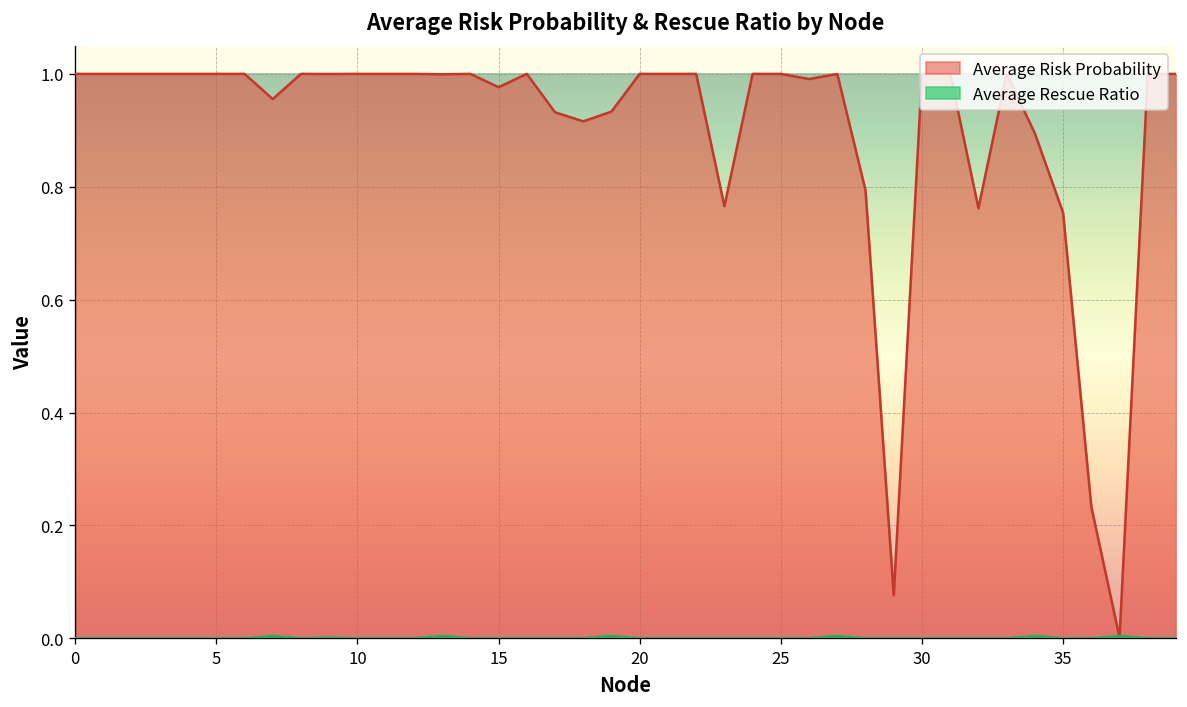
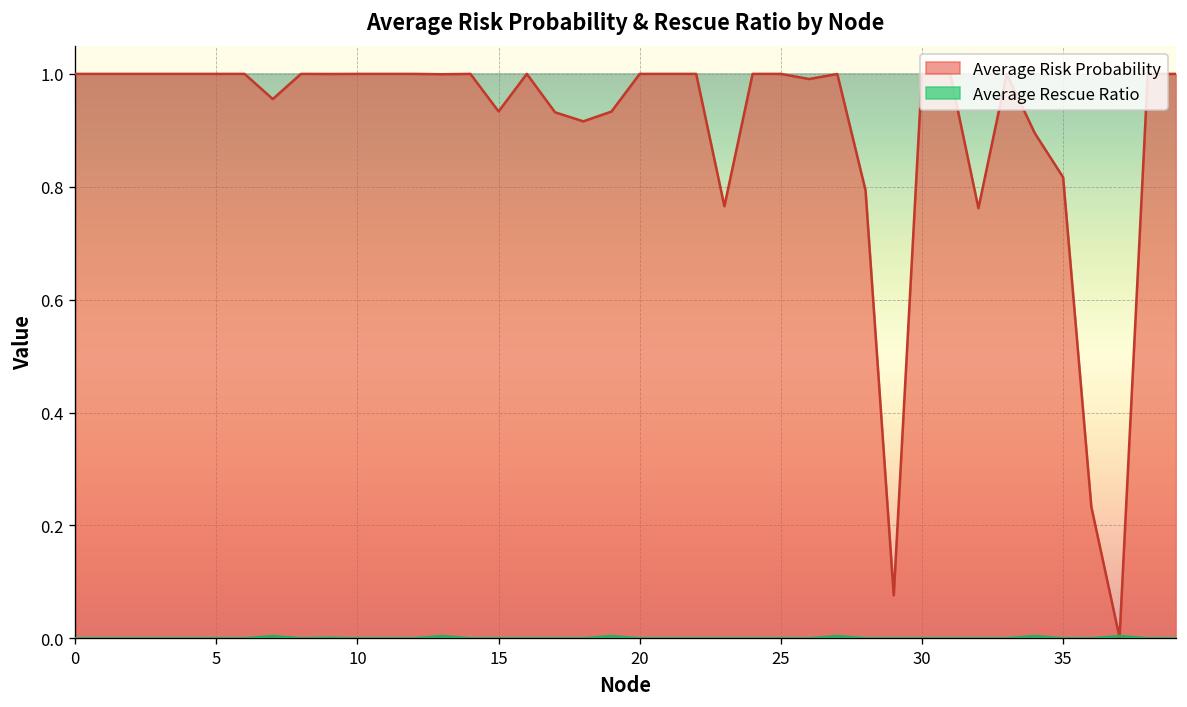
Average Risk Probability, 15: 0.98 -> 0.93
Average Risk Probability, 35: 0.75 -> 0.82
